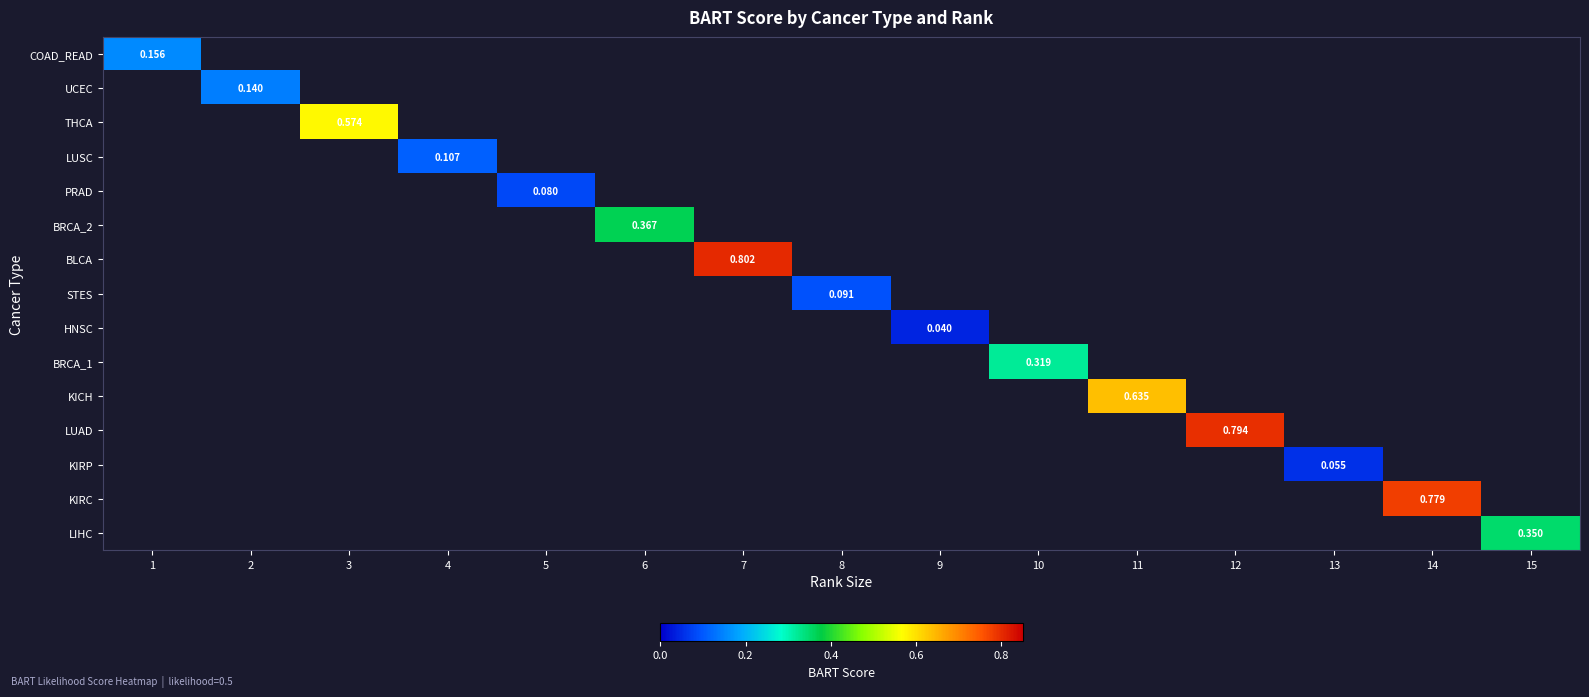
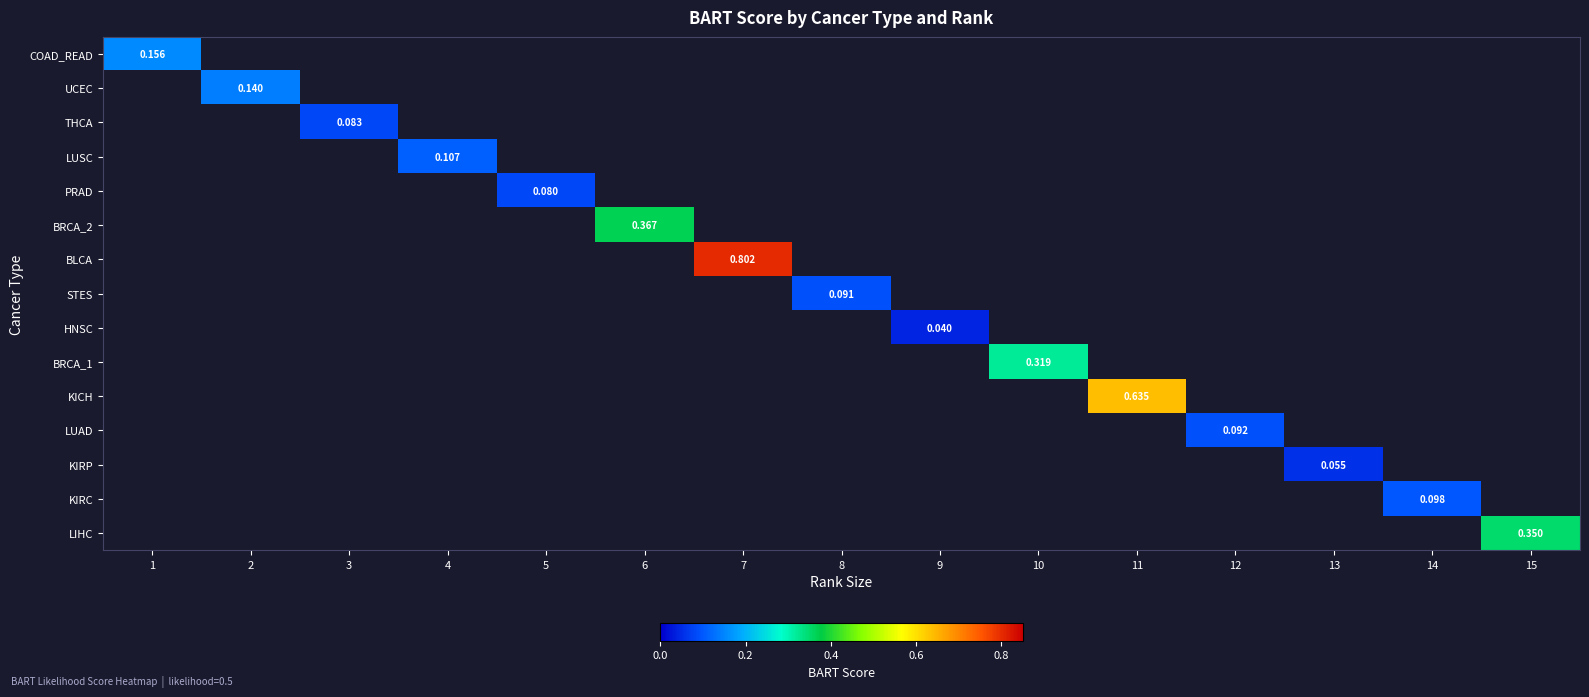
THCA, 3: 0.574 -> 0.083
LUAD, 12: 0.794 -> 0.092
KIRC, 14: 0.779 -> 0.098
